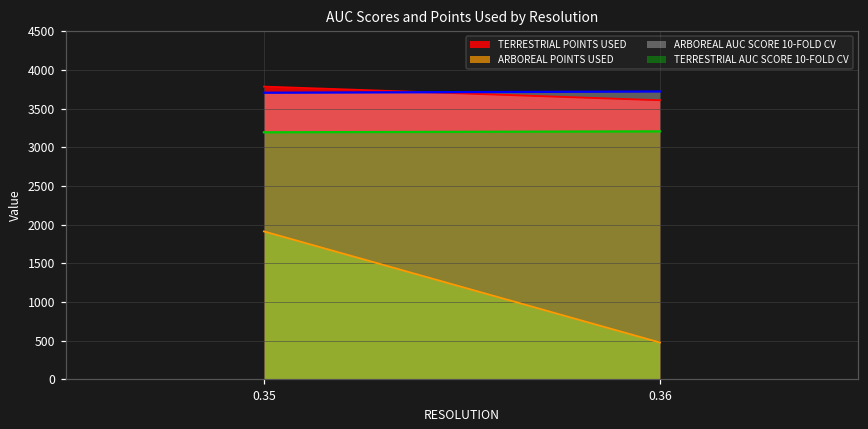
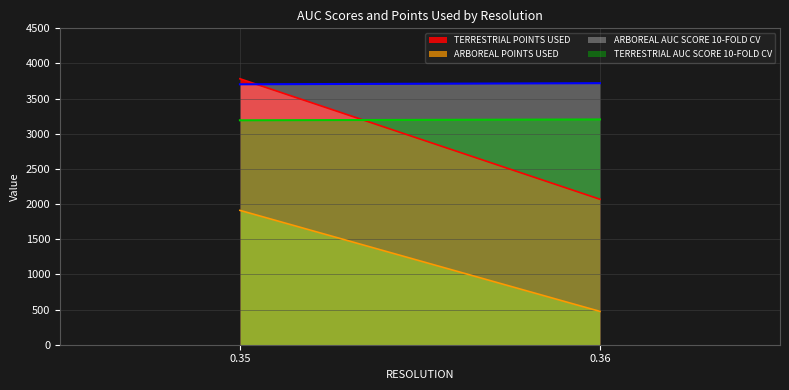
TERRESTRIAL POINTS USED, 0.36: 3600 -> 2100
